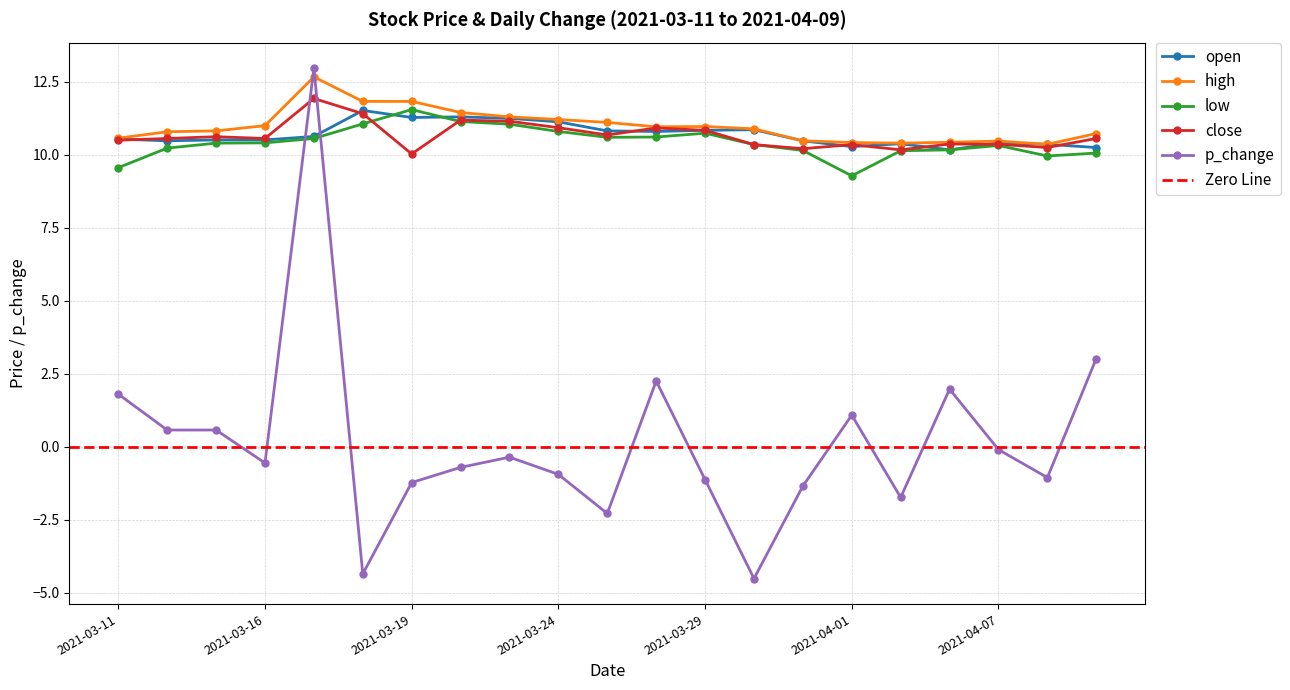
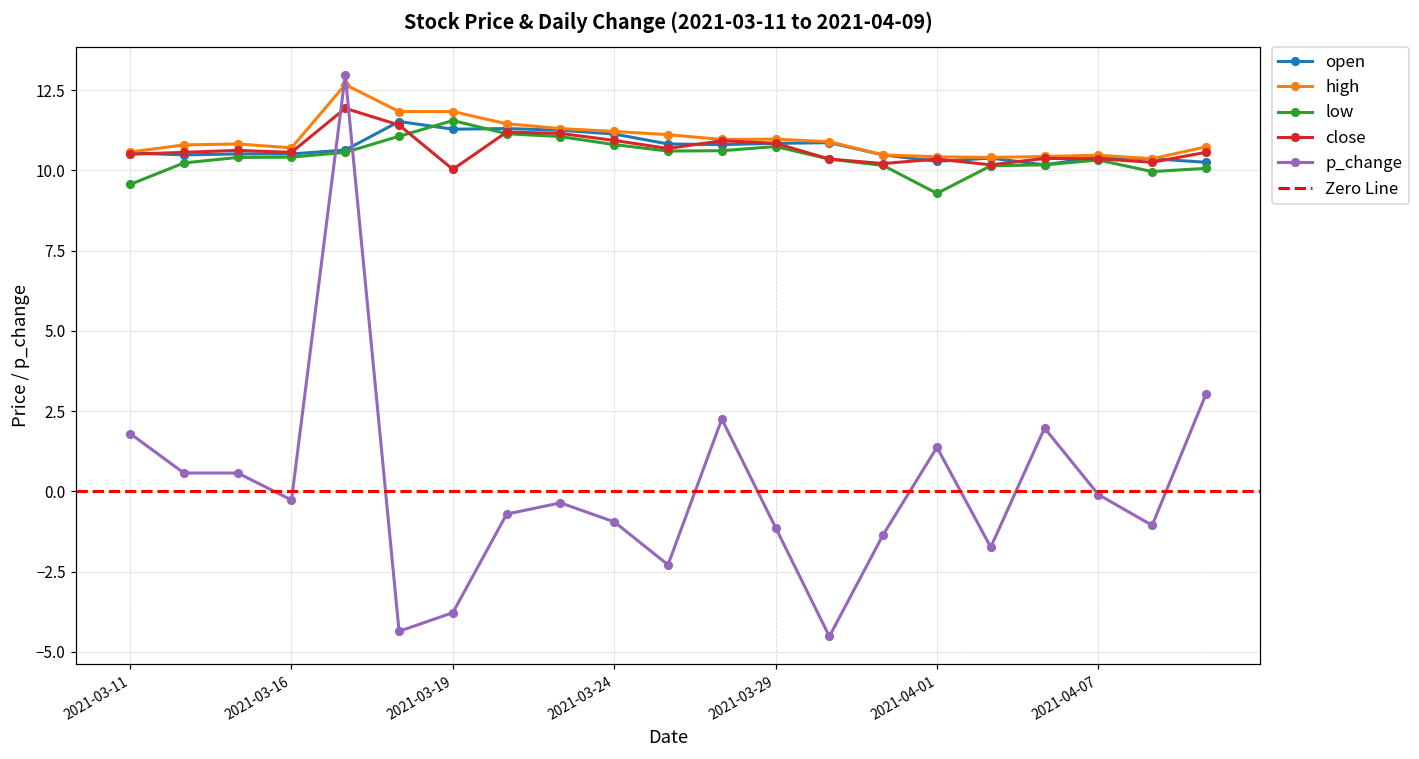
high, 2021-03-16: 11.0 -> 10.7
p_change, 2021-03-16: -0.6 -> -0.3
p_change, 2021-03-19: -1.2 -> -3.8
p_change, 2021-04-01: 1.1 -> 1.4
